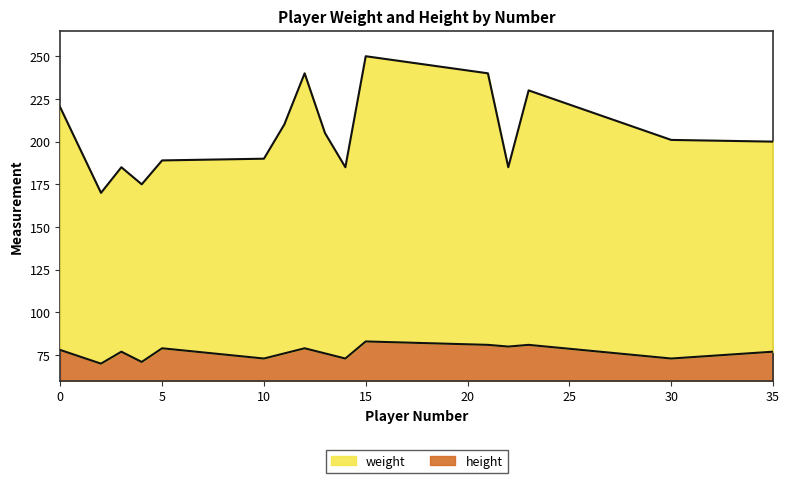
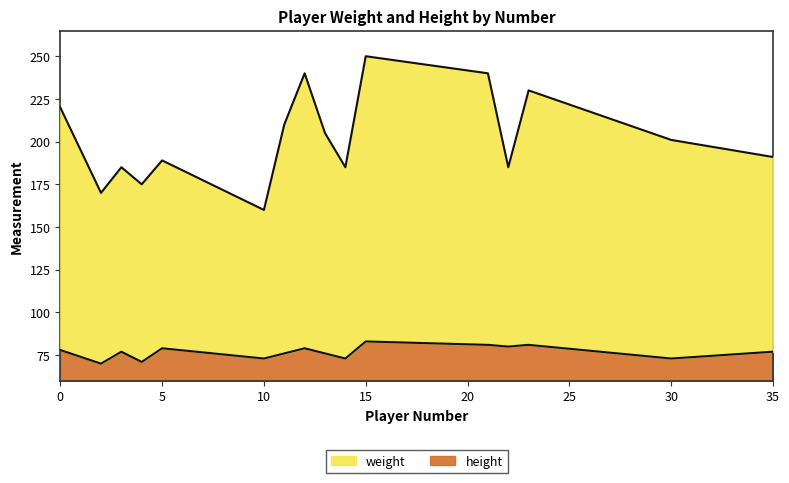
weight, 10: 190 -> 160
weight, 35: 200 -> 191
